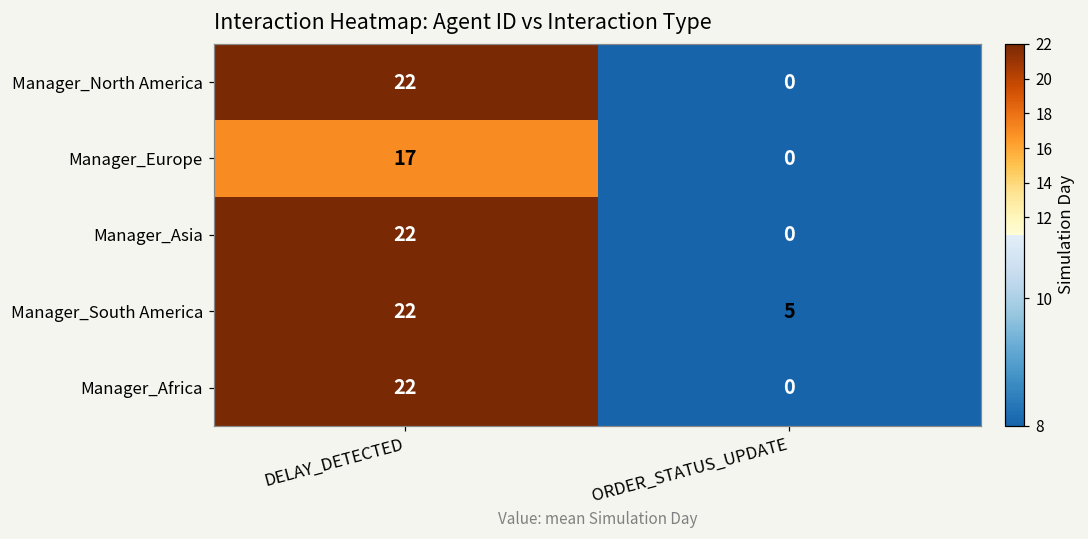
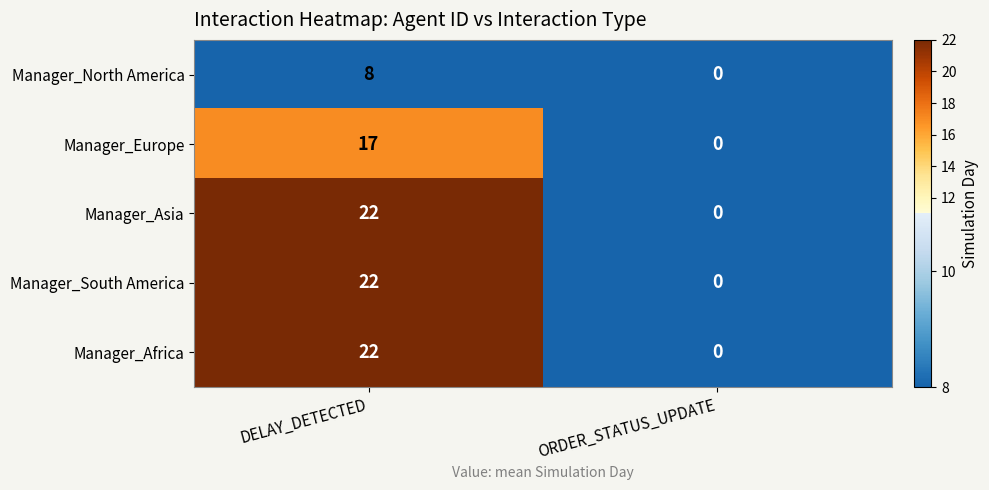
Manager_North America, DELAY_DETECTED: 22 -> 8
Manager_South America, ORDER_STATUS_UPDATE: 5 -> 0
